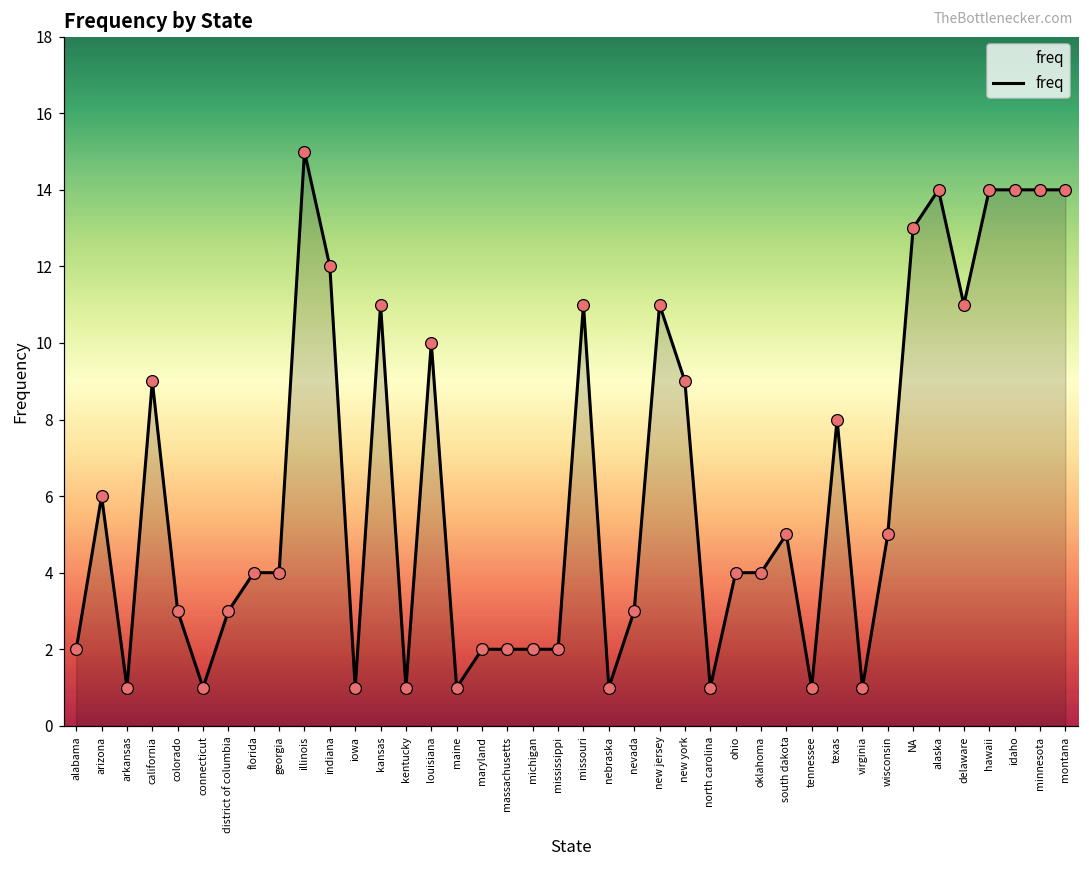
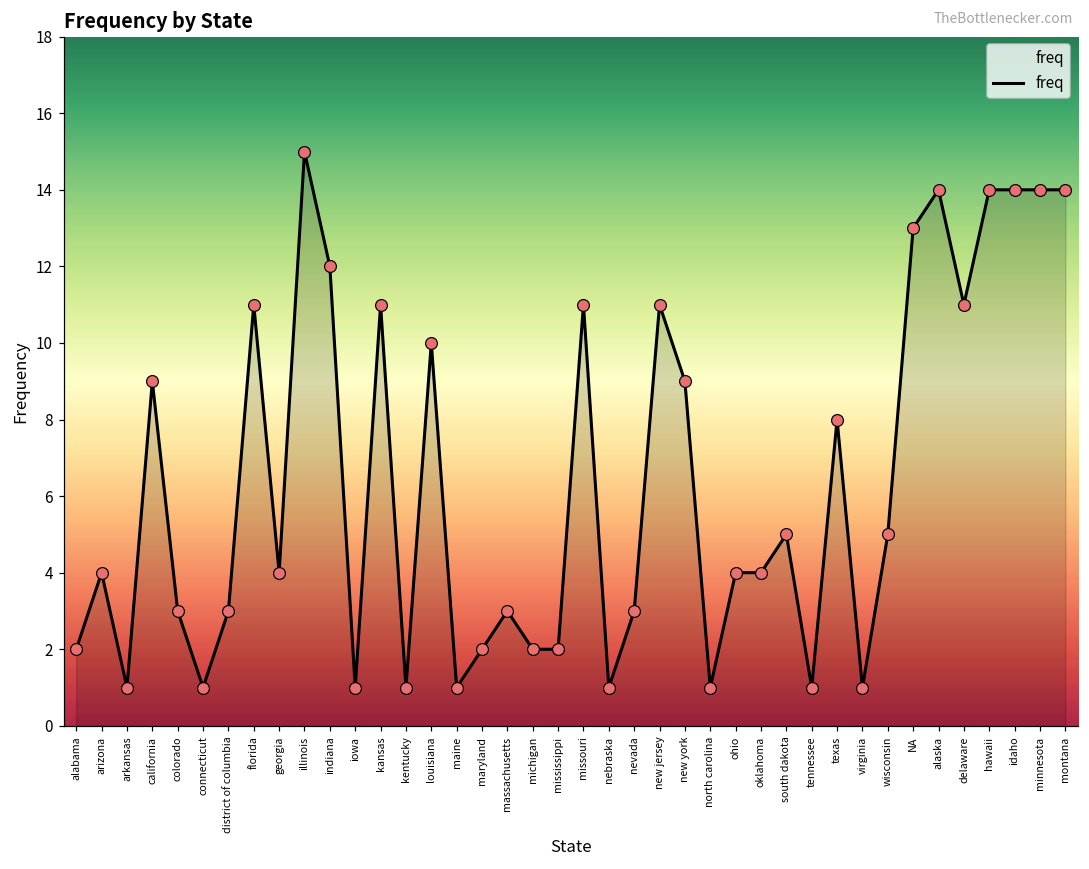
arizona: 6 -> 4
florida: 4 -> 11
massachusetts: 2 -> 3
